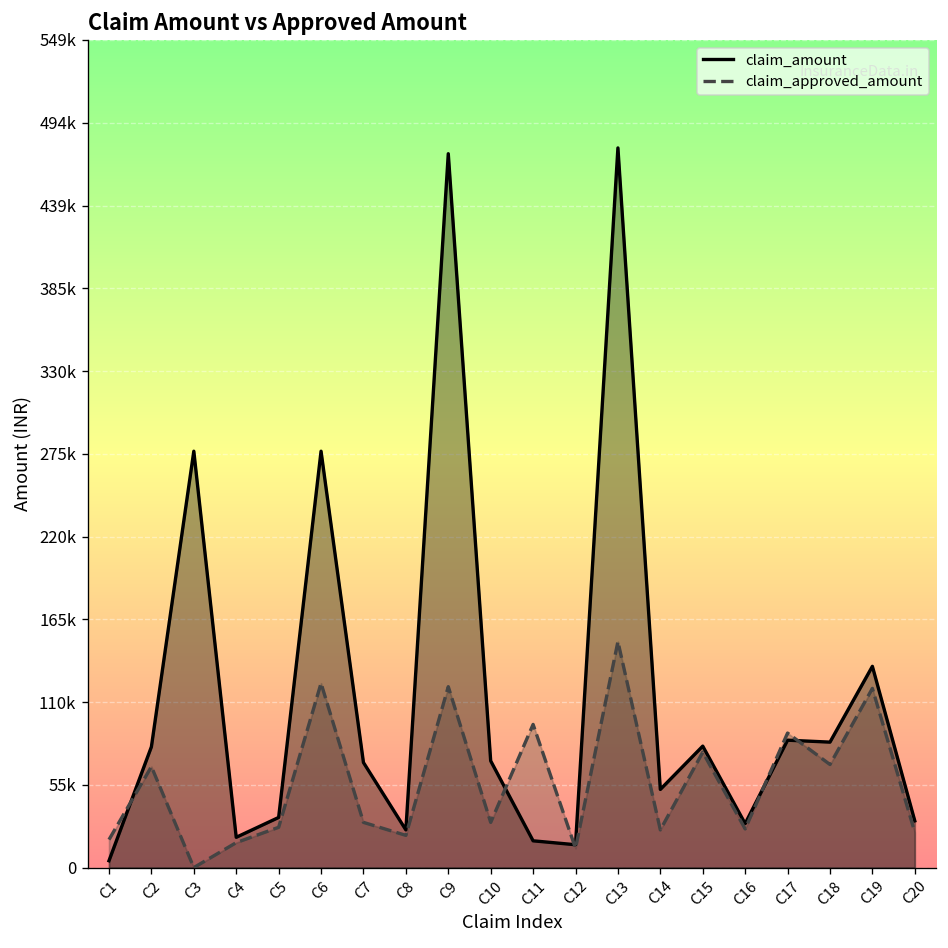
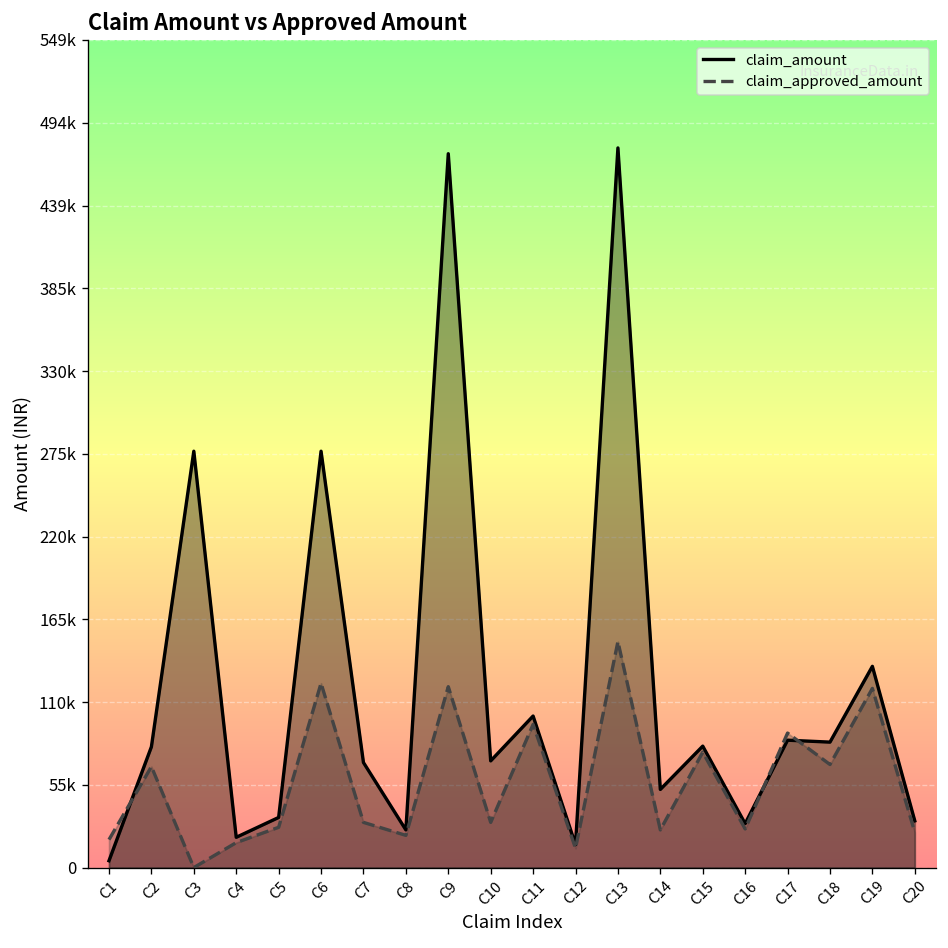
claim_amount, C11: 18000 -> 101000
